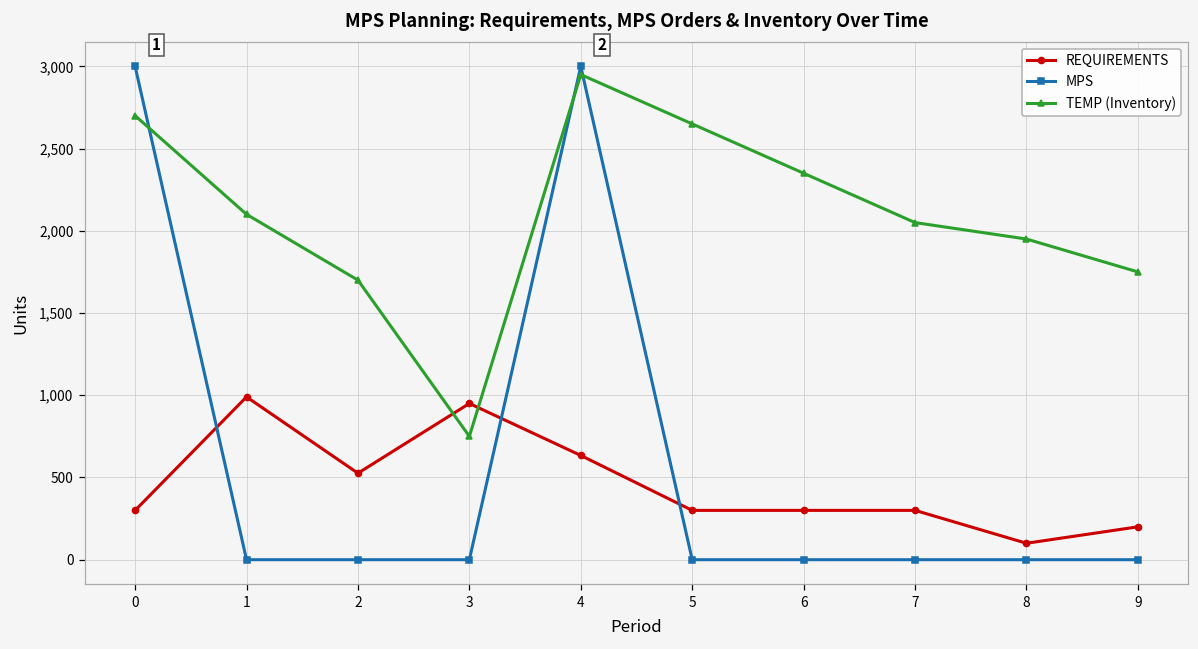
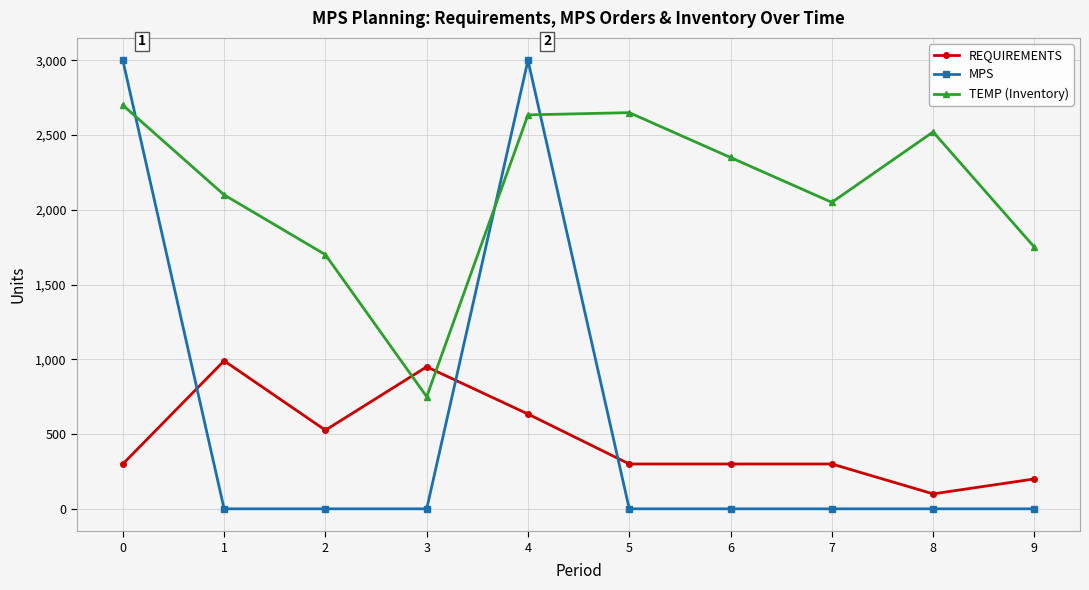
TEMP (Inventory), 4: 2,950 -> 2,640
TEMP (Inventory), 8: 1,950 -> 2,520
